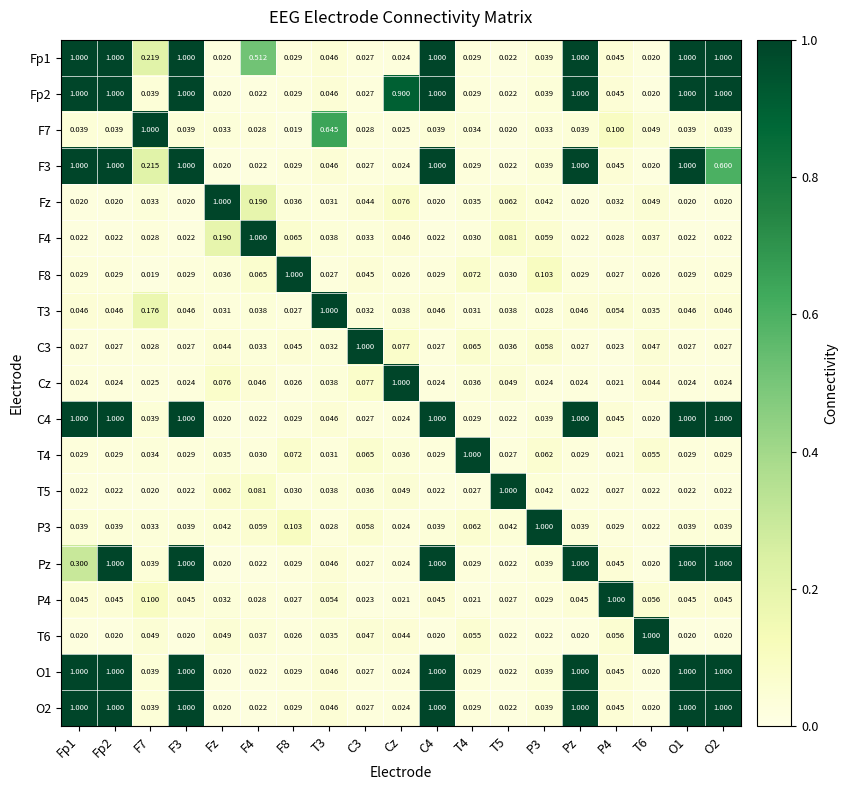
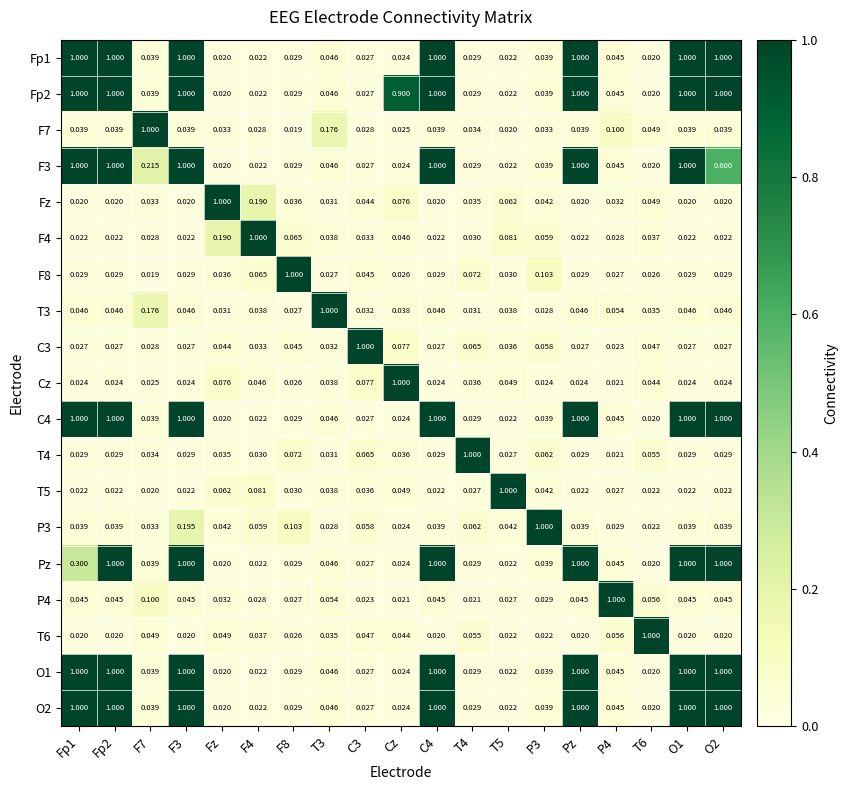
Fp1, F7: 0.219 -> 0.039
Fp1, F4: 0.512 -> 0.022
F7, T3: 0.645 -> 0.176
P3, F3: 0.039 -> 0.195
